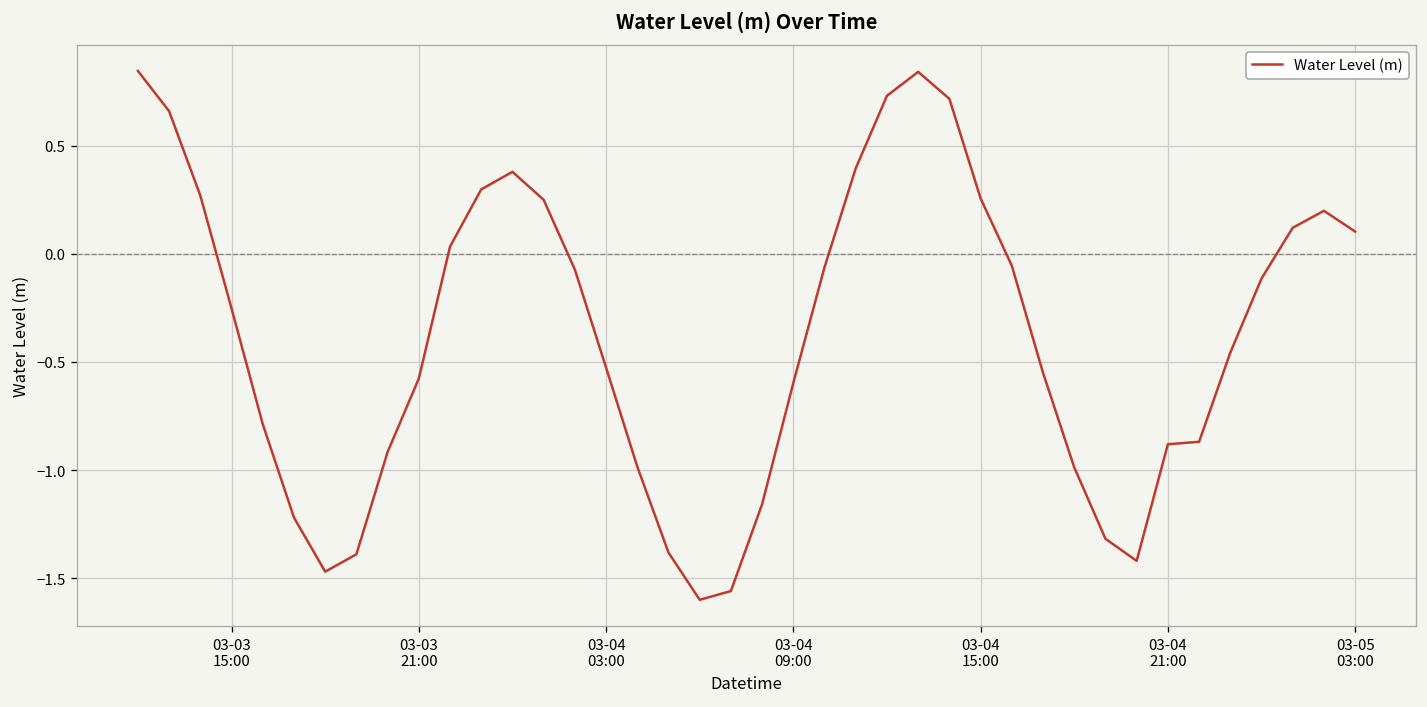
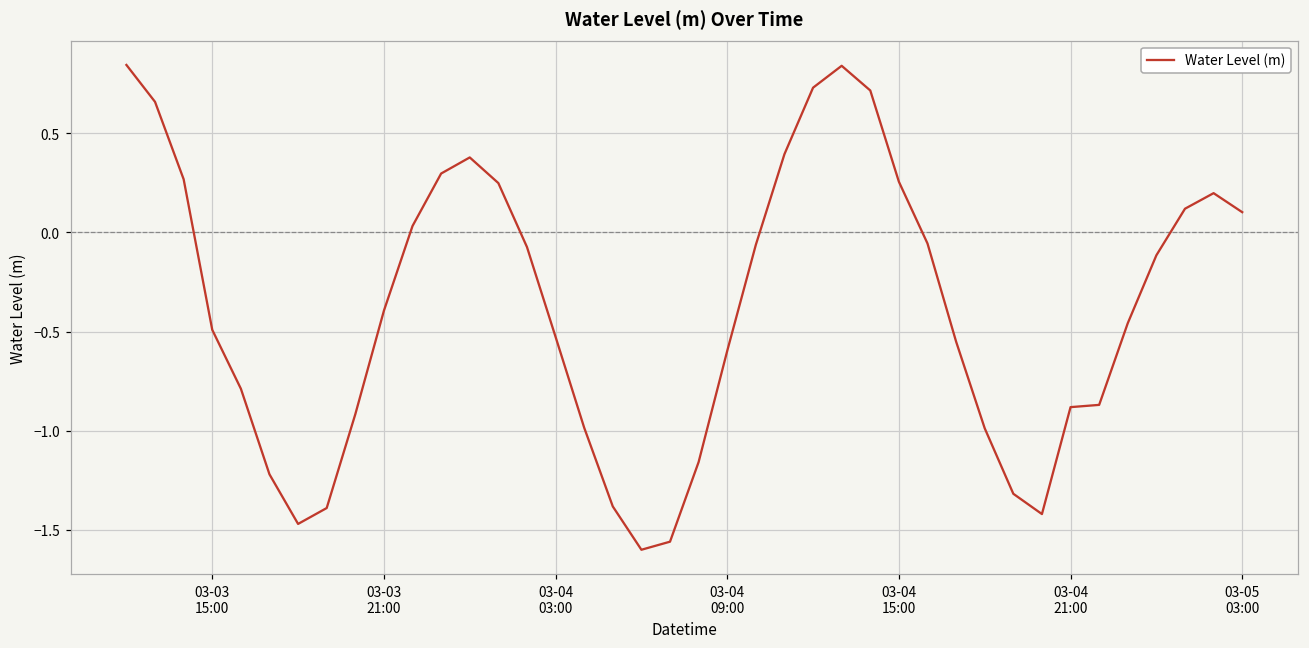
03-03 15:00: -0.25 -> -0.49
03-03 21:00: -0.58 -> -0.39
